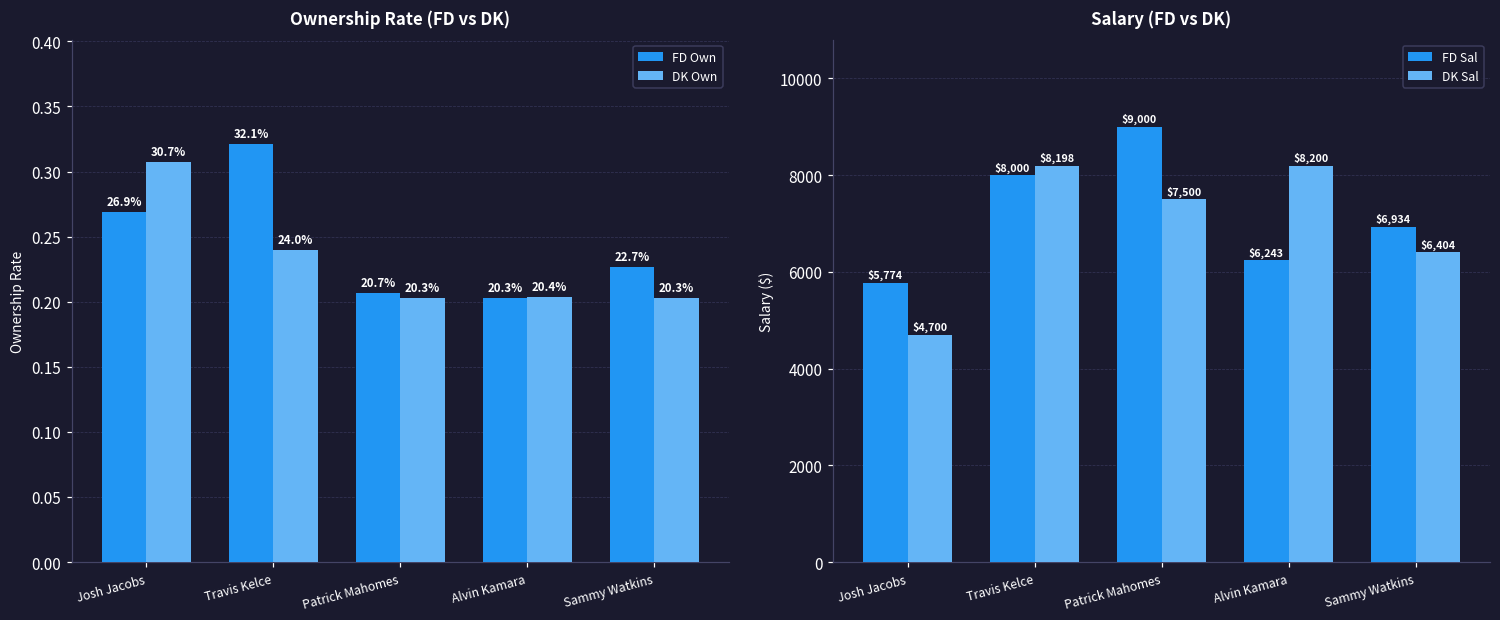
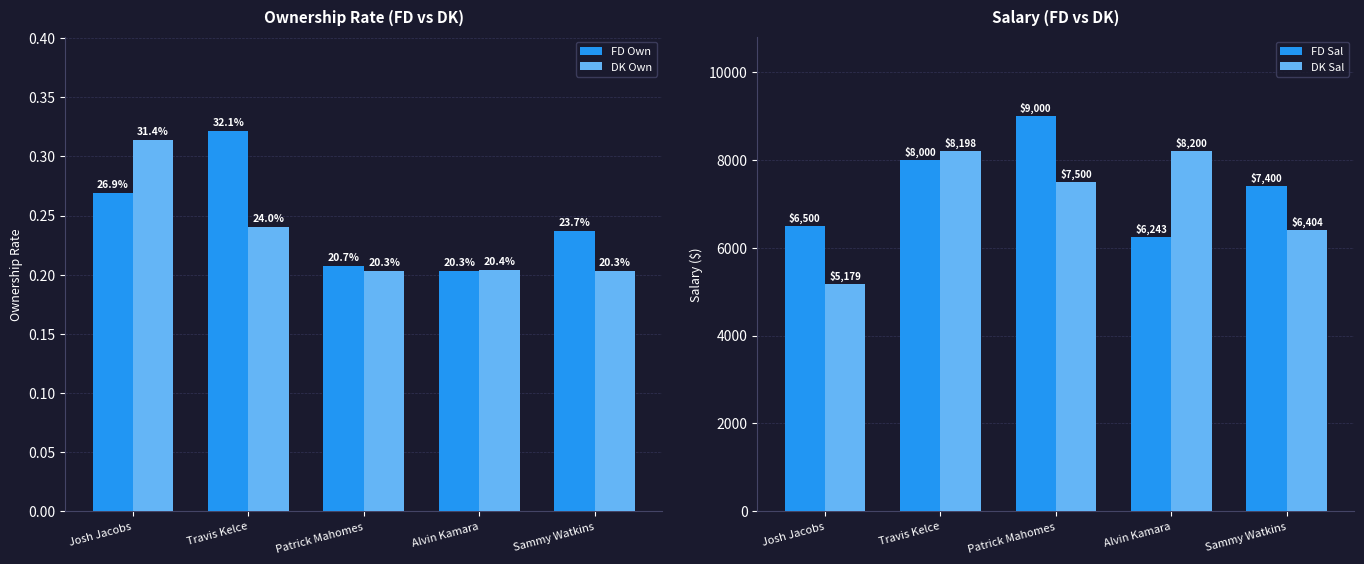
Ownership Rate (FD vs DK), DK Own, Josh Jacobs: 30.7% -> 31.4%
Ownership Rate (FD vs DK), FD Own, Sammy Watkins: 22.7% -> 23.7%
Salary (FD vs DK), FD Sal, Josh Jacobs: $5,774 -> $6,500
Salary (FD vs DK), DK Sal, Josh Jacobs: $4,700 -> $5,179
Salary (FD vs DK), FD Sal, Sammy Watkins: $6,934 -> $7,400
